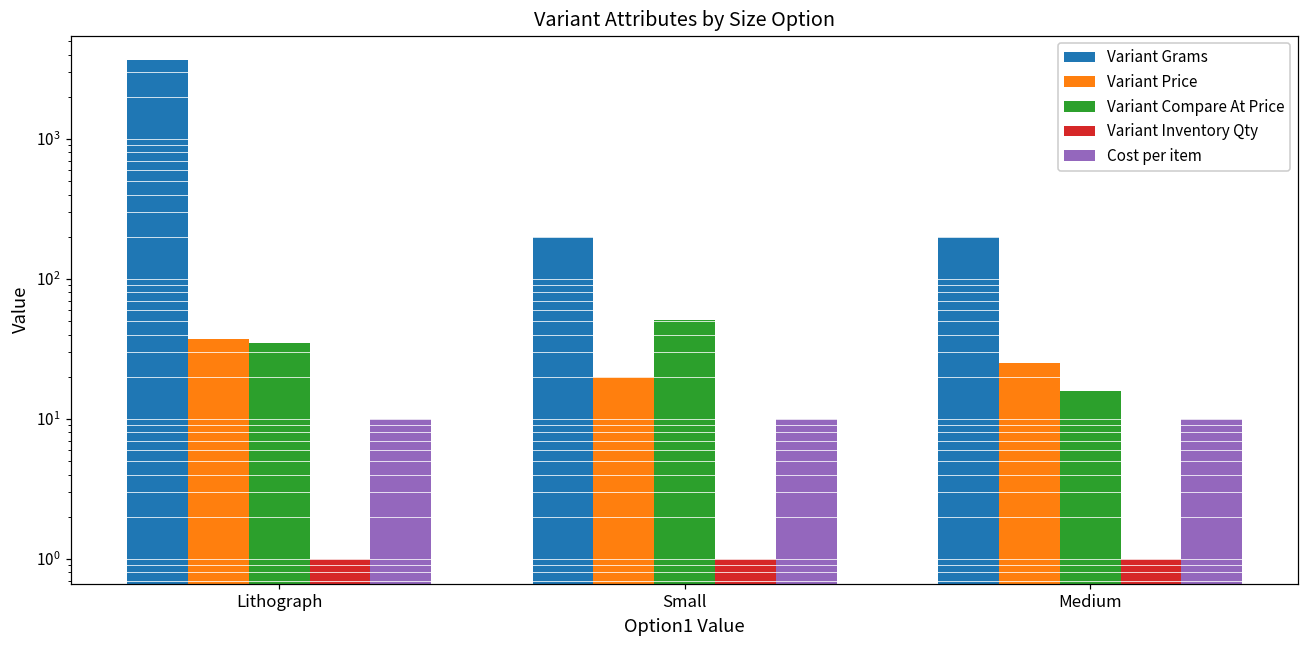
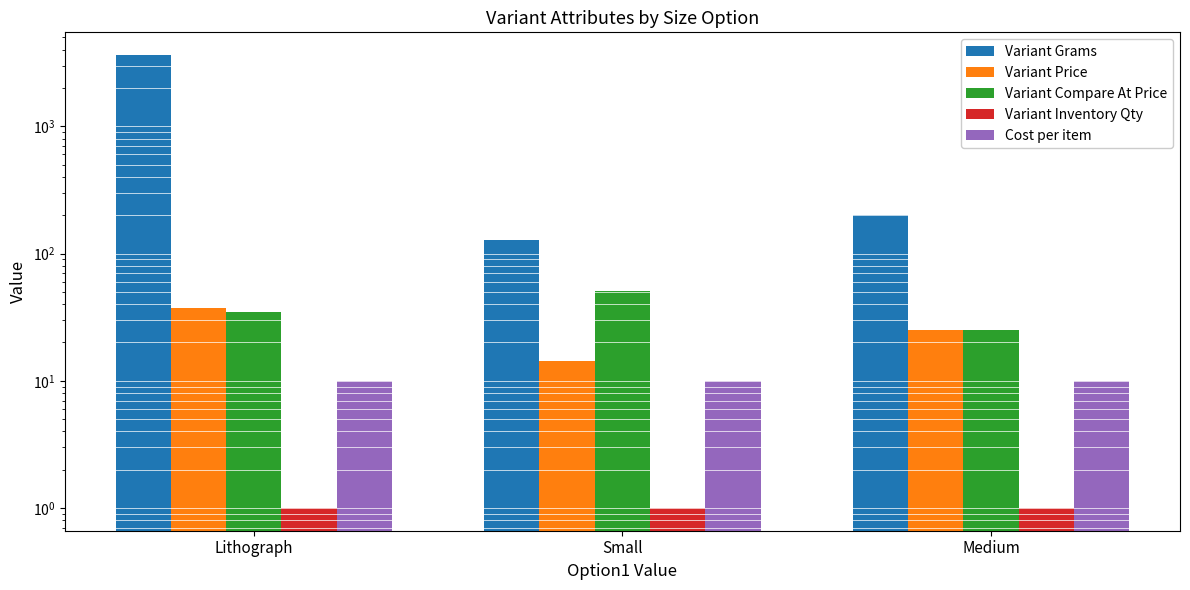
Variant Grams, Small: 200 -> 130
Variant Price, Small: 20 -> 14
Variant Compare At Price, Medium: 16 -> 25
